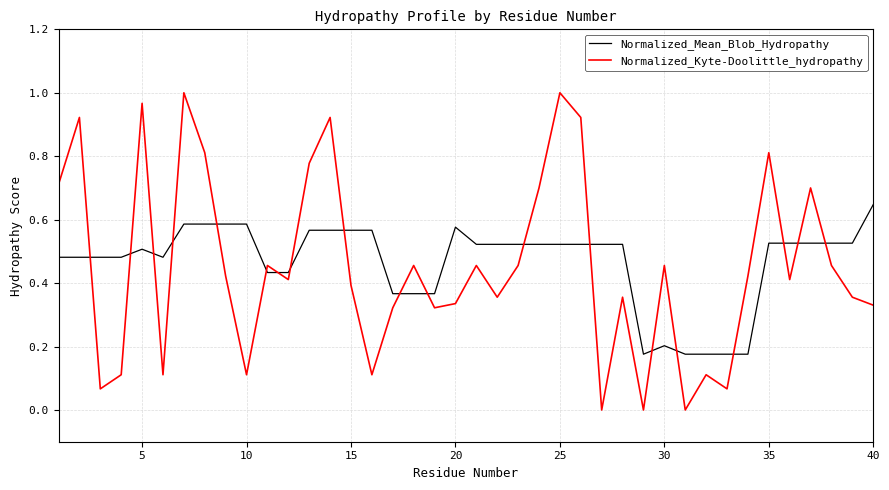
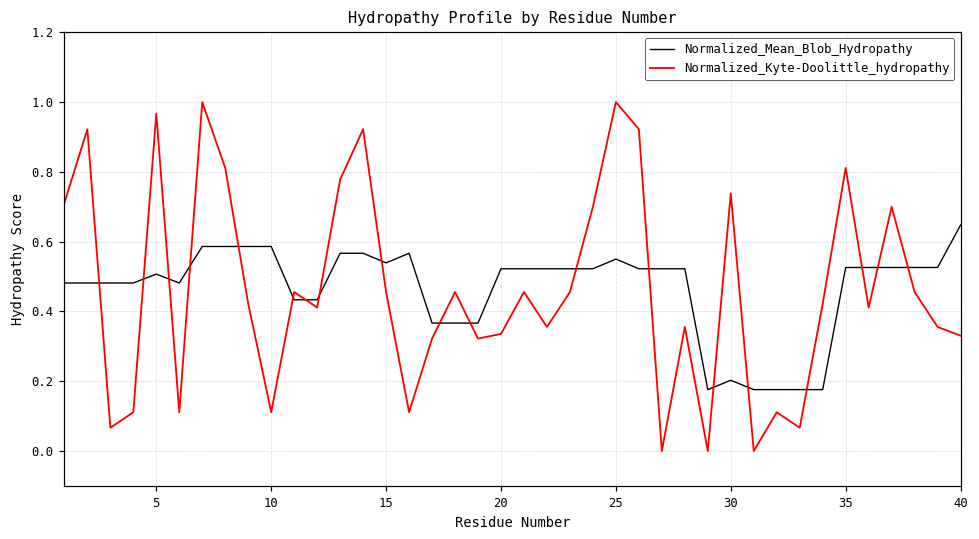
Normalized_Mean_Blob_Hydropathy, 15: 0.57 -> 0.54
Normalized_Kyte-Doolittle_hydropathy, 15: 0.39 -> 0.46
Normalized_Mean_Blob_Hydropathy, 20: 0.58 -> 0.52
Normalized_Mean_Blob_Hydropathy, 25: 0.52 -> 0.55
Normalized_Kyte-Doolittle_hydropathy, 30: 0.46 -> 0.74
